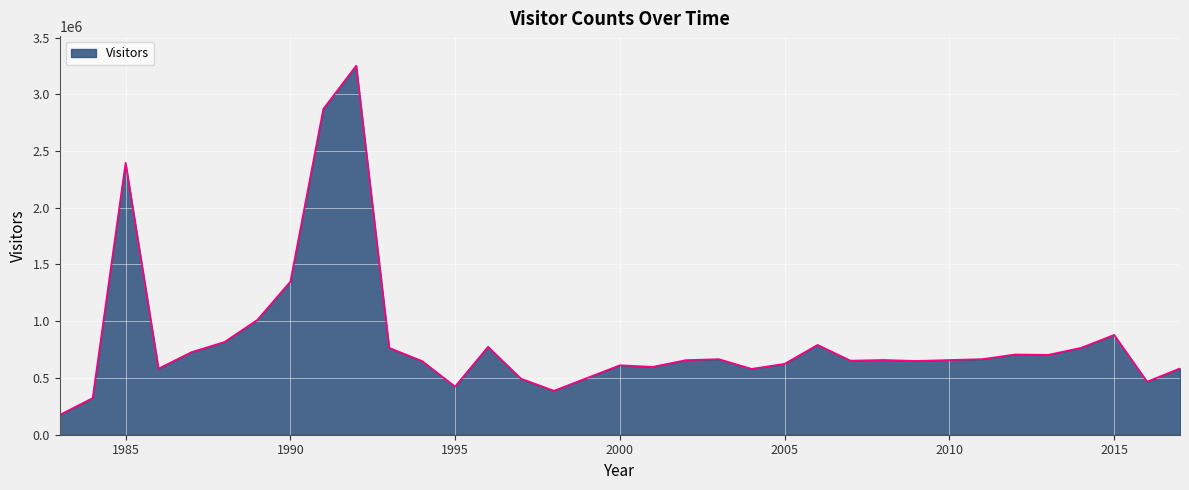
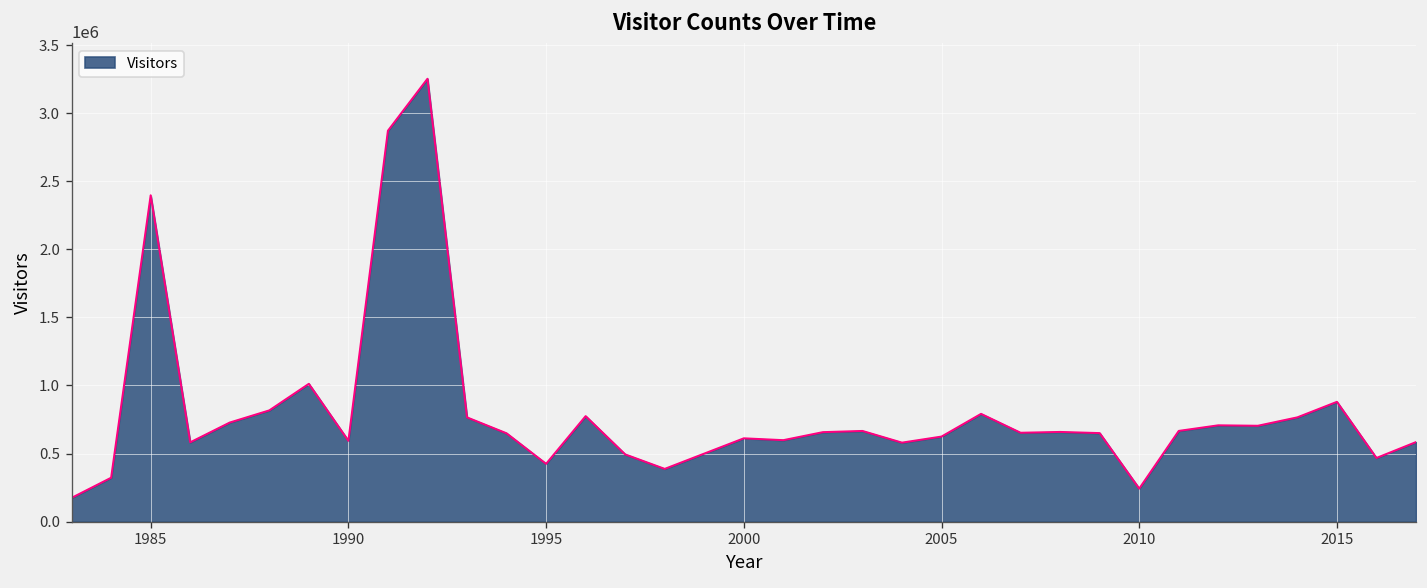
1990: 1350000 -> 590000
2010: 660000 -> 240000
